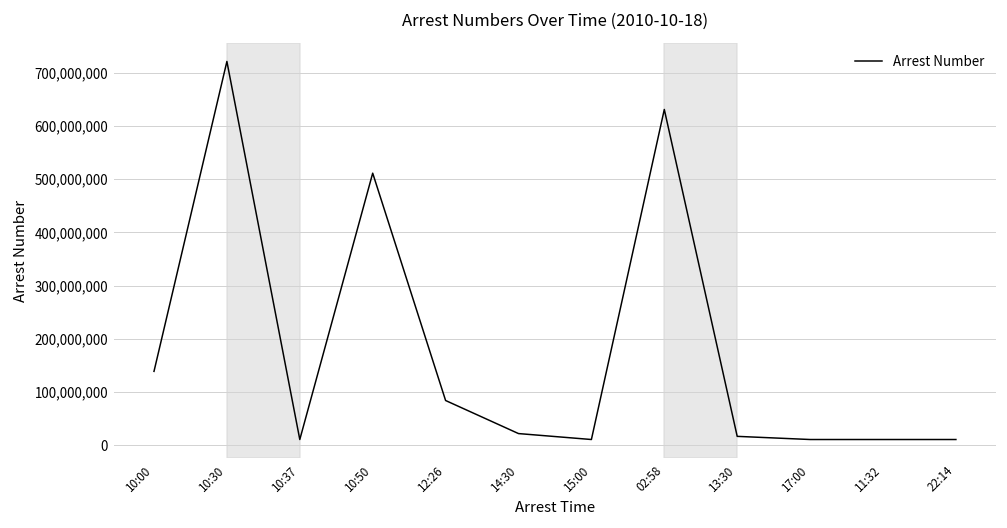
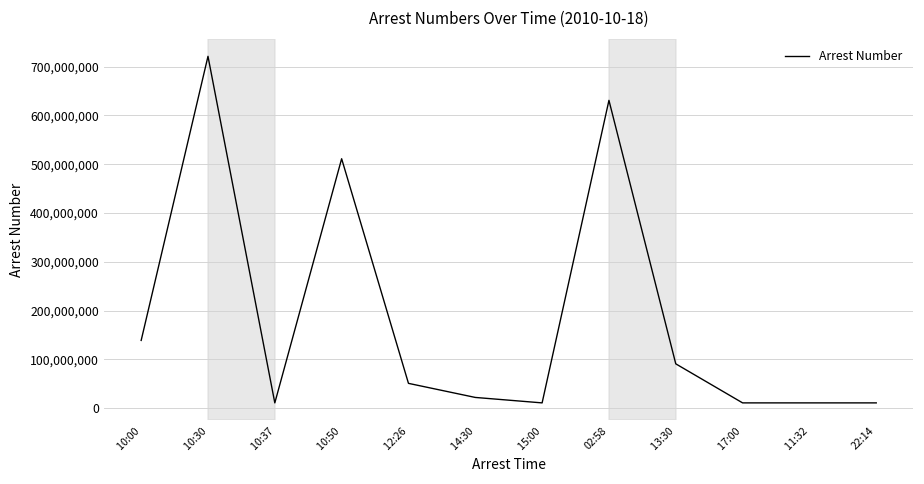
12:26: 80,000,000 -> 50,000,000
13:30: 20,000,000 -> 90,000,000
